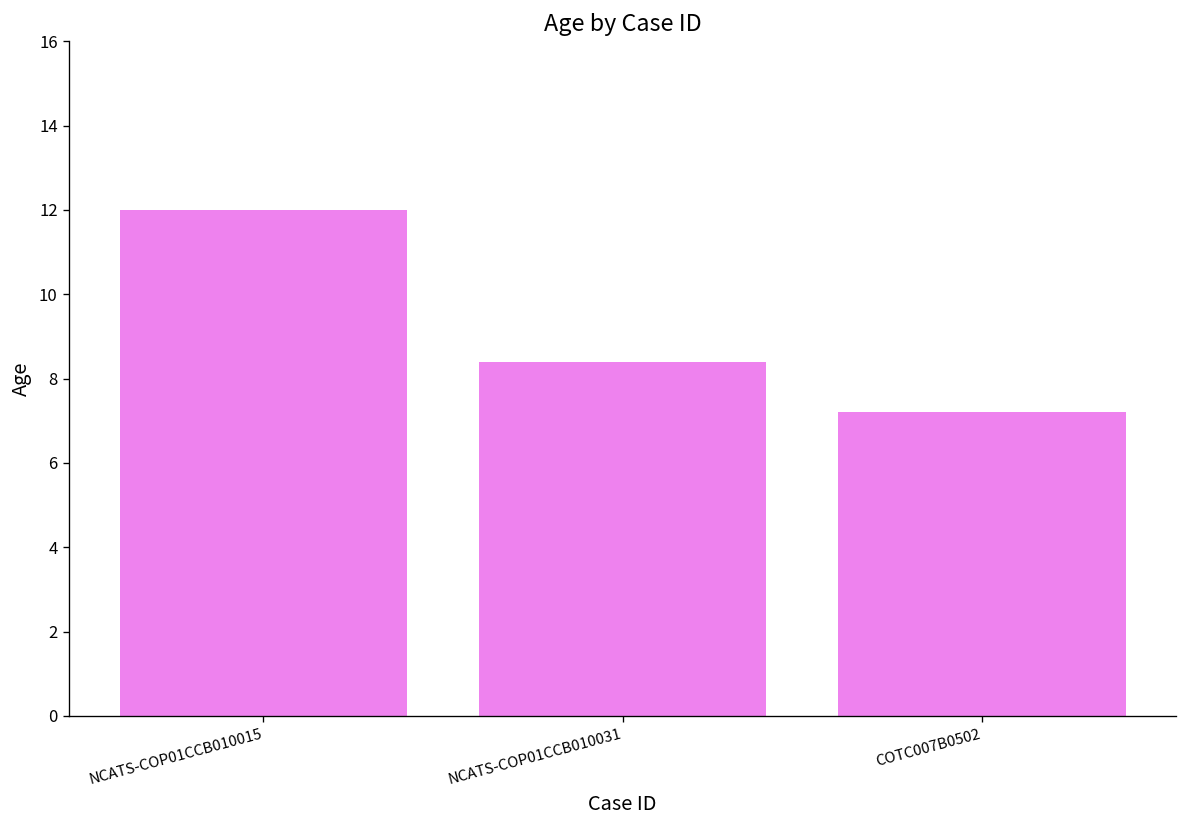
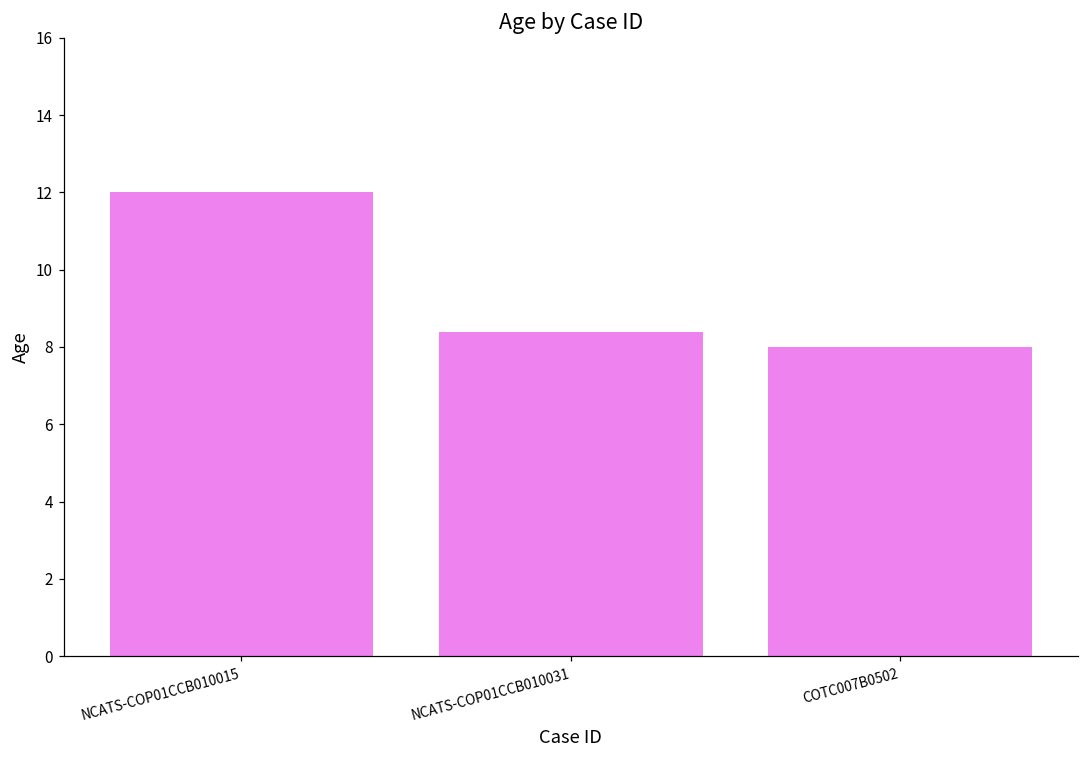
COTC007B0502: 7.2 -> 8.0
